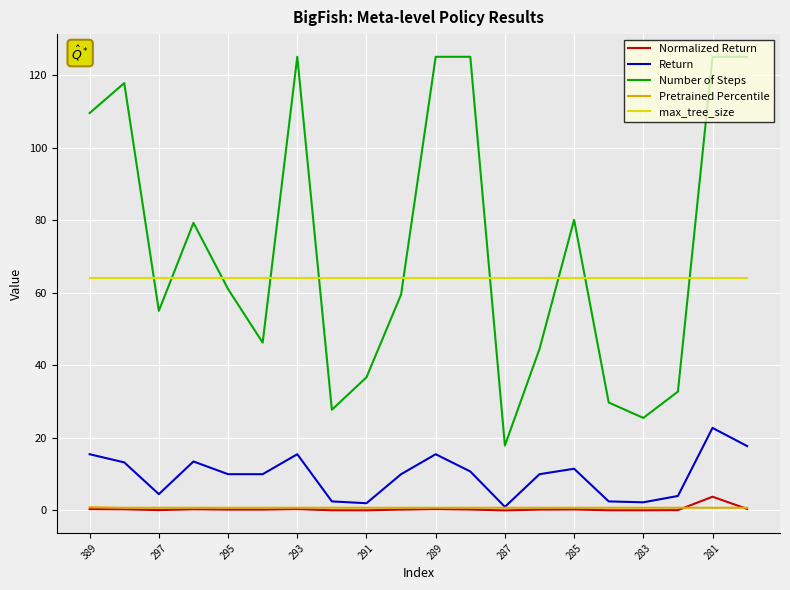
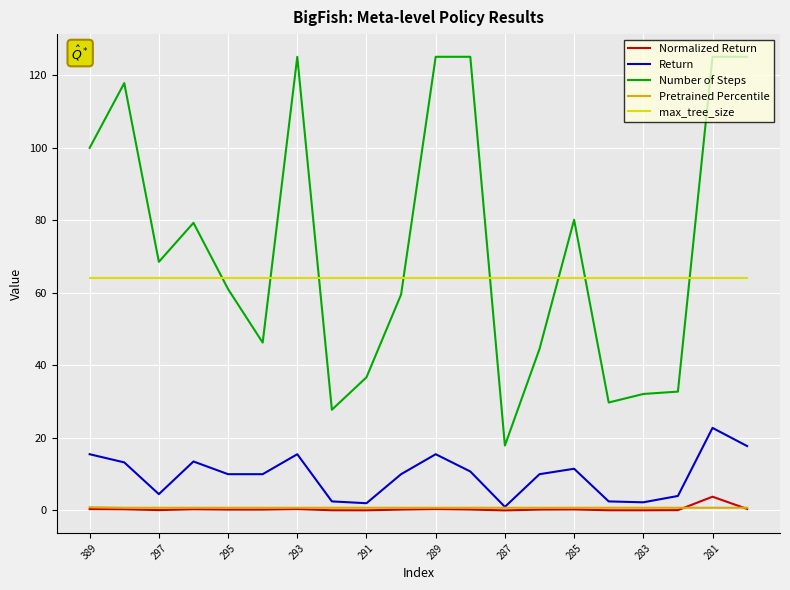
Number of Steps, 389: 110 -> 100
Number of Steps, 297: 55 -> 69
Number of Steps, 283: 26 -> 32
